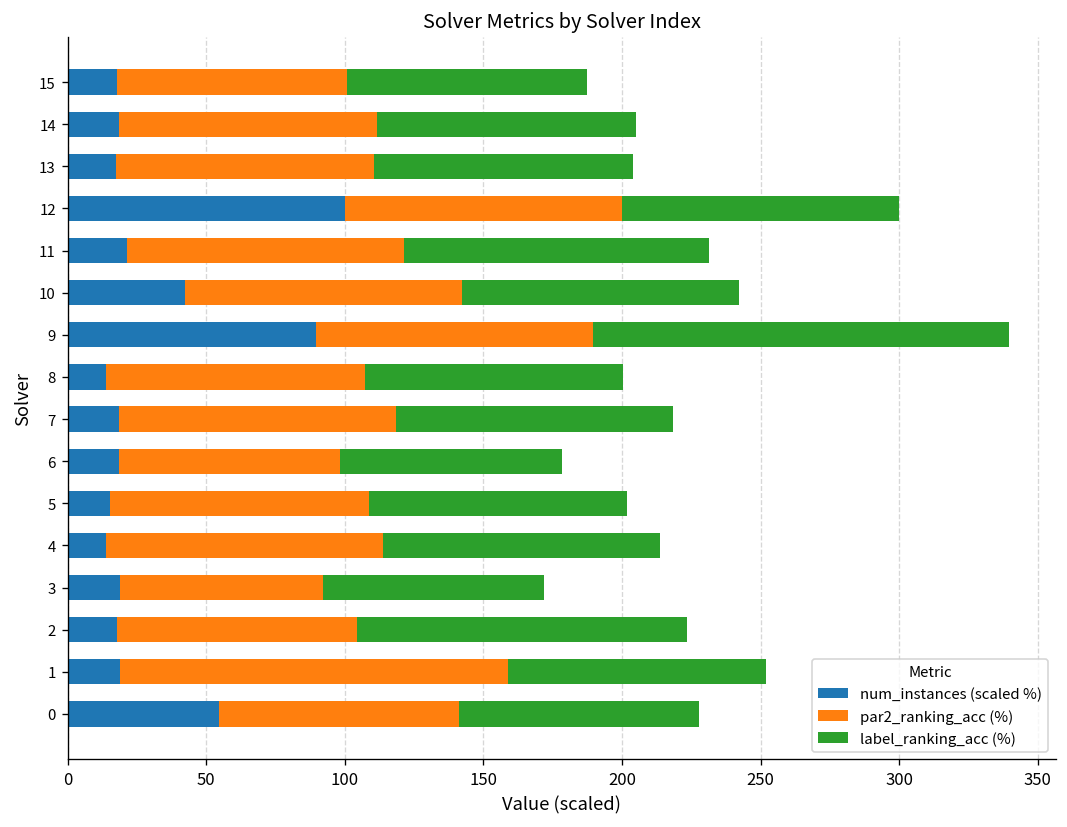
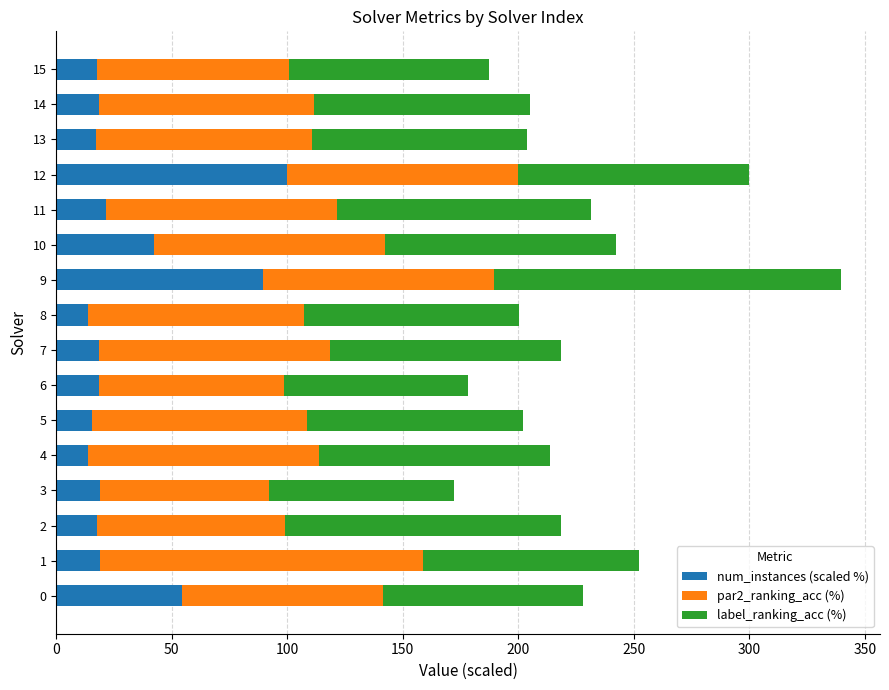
par2_ranking_acc (%), 2: 87 -> 82
